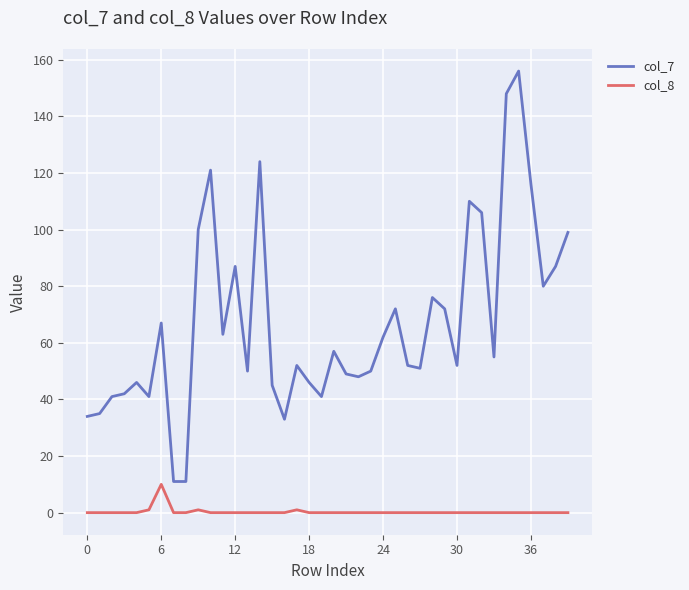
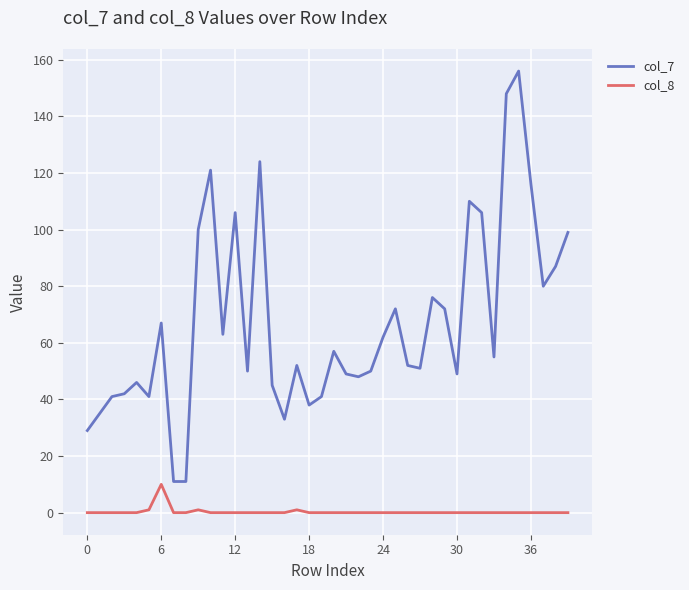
col_7, 0: 34 -> 29
col_7, 12: 87 -> 106
col_7, 18: 46 -> 38
col_7, 30: 52 -> 49
